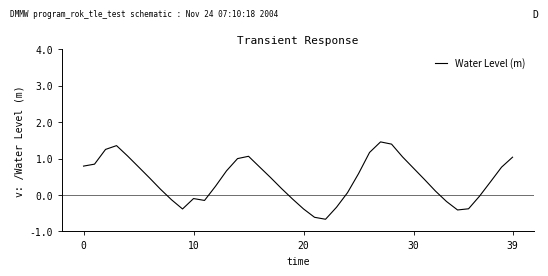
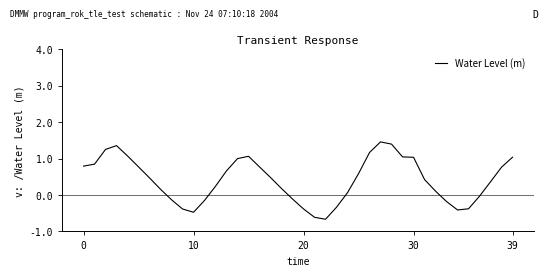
10: -0.1 -> -0.5
30: 0.7 -> 1.0
